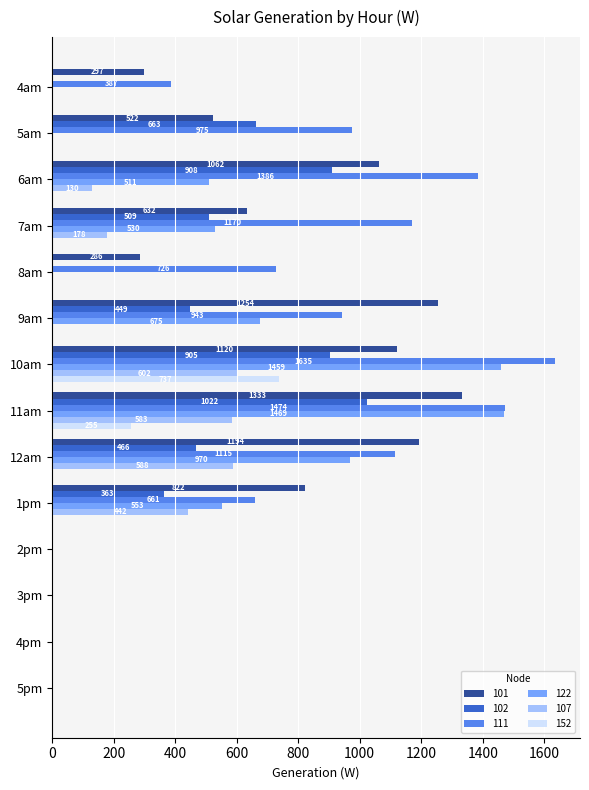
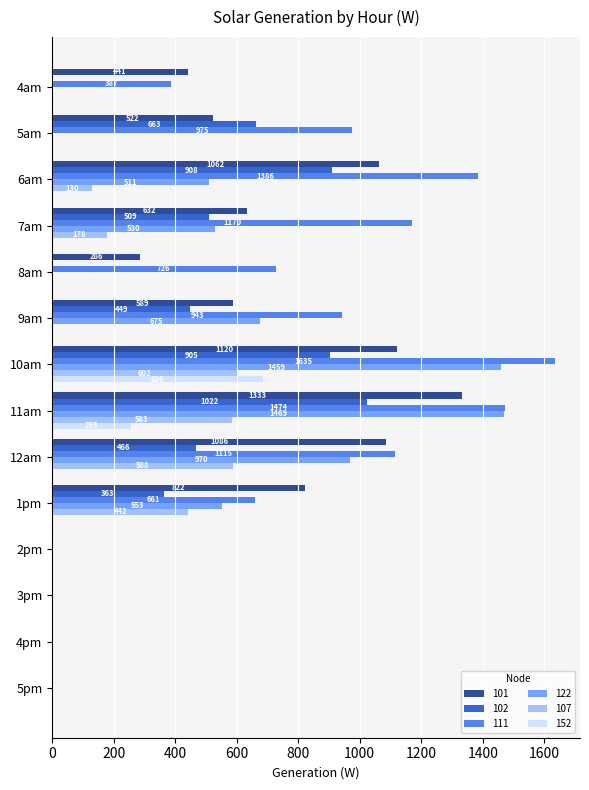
101, 4am: 300 -> 440
101, 9am: 1250 -> 590
152, 10am: 740 -> 690
101, 12am: 1190 -> 1090
